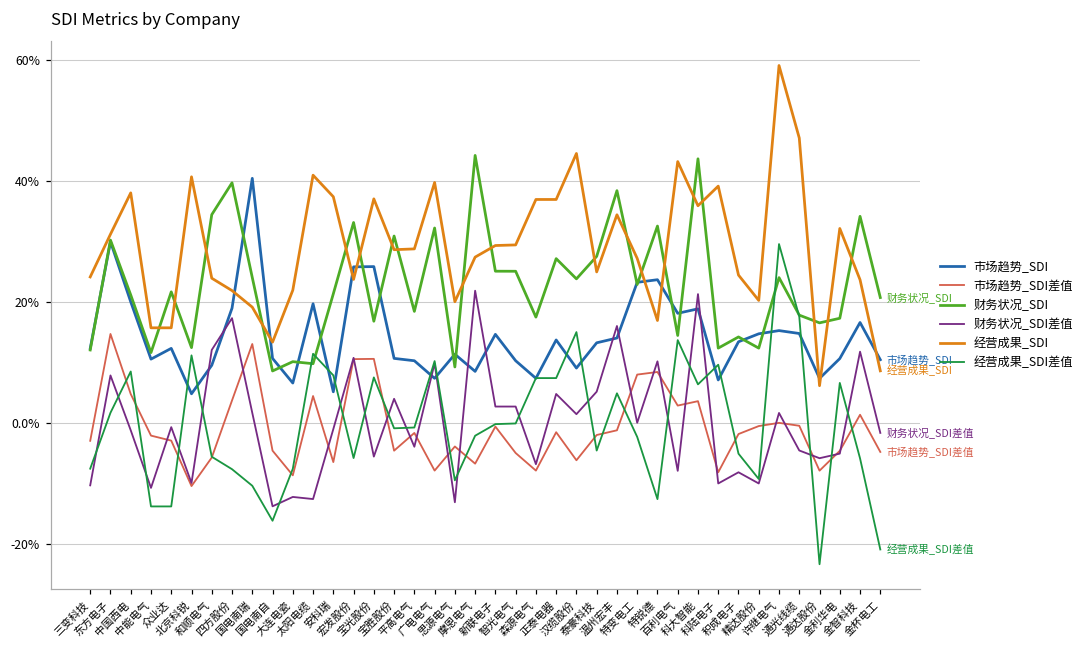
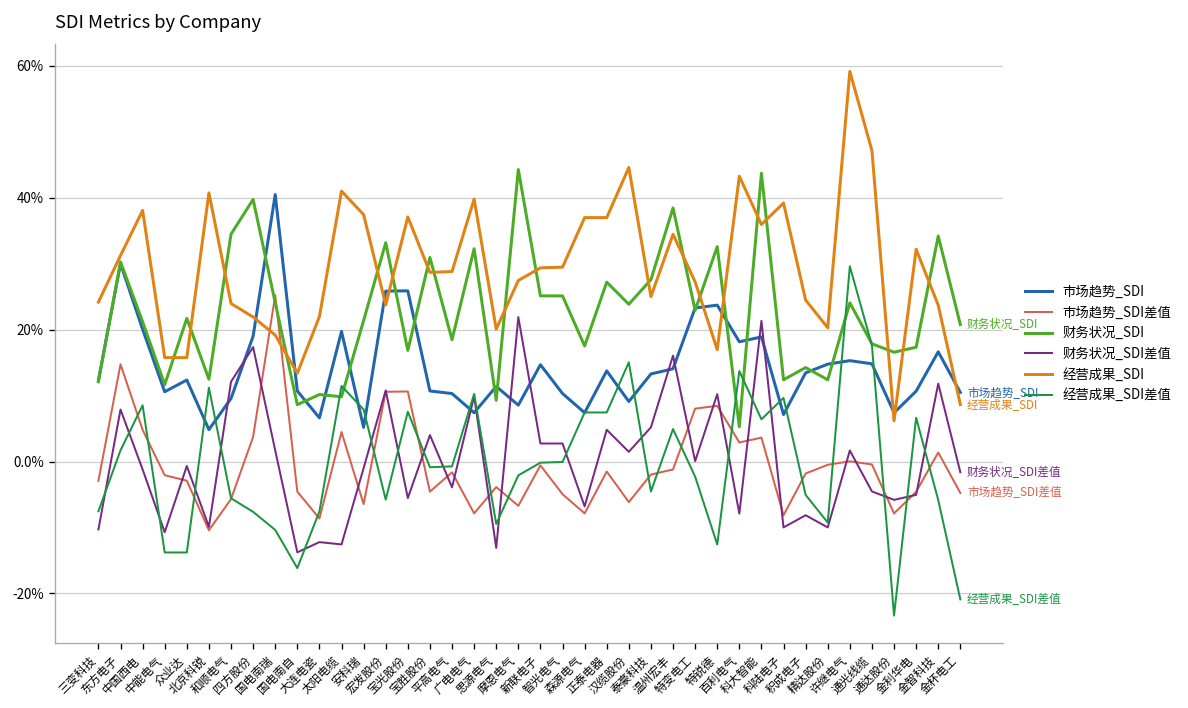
市场趋势_SDI差值, 国电南瑞: 13% -> 25%
财务状况_SDI, 百利电气: 14% -> 5%
